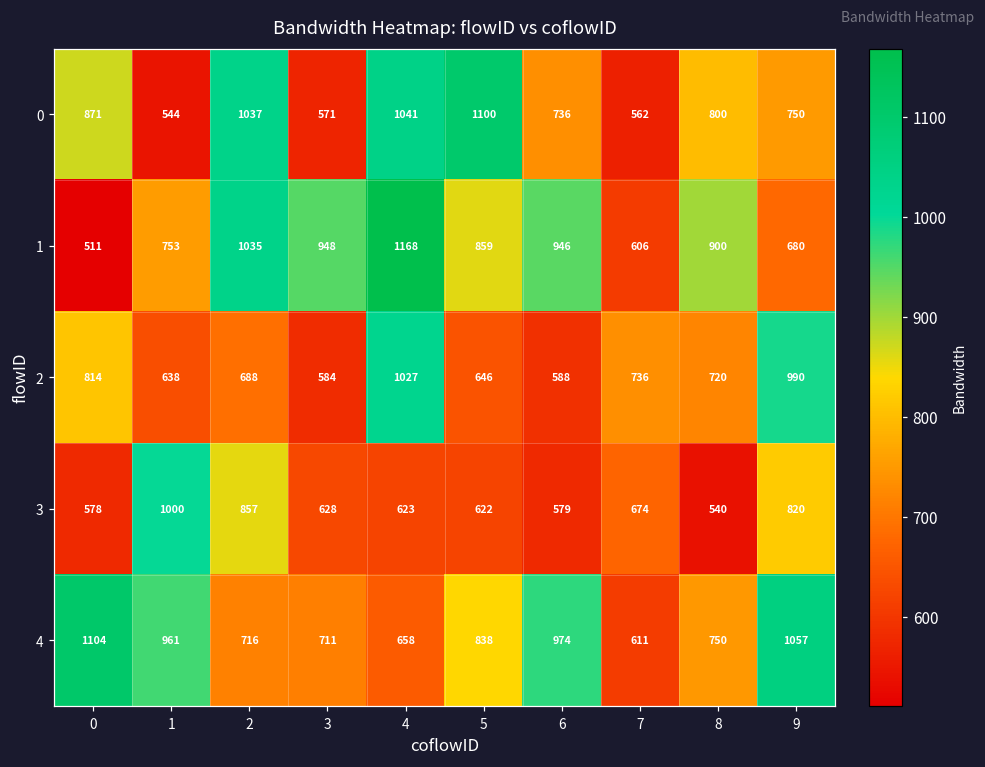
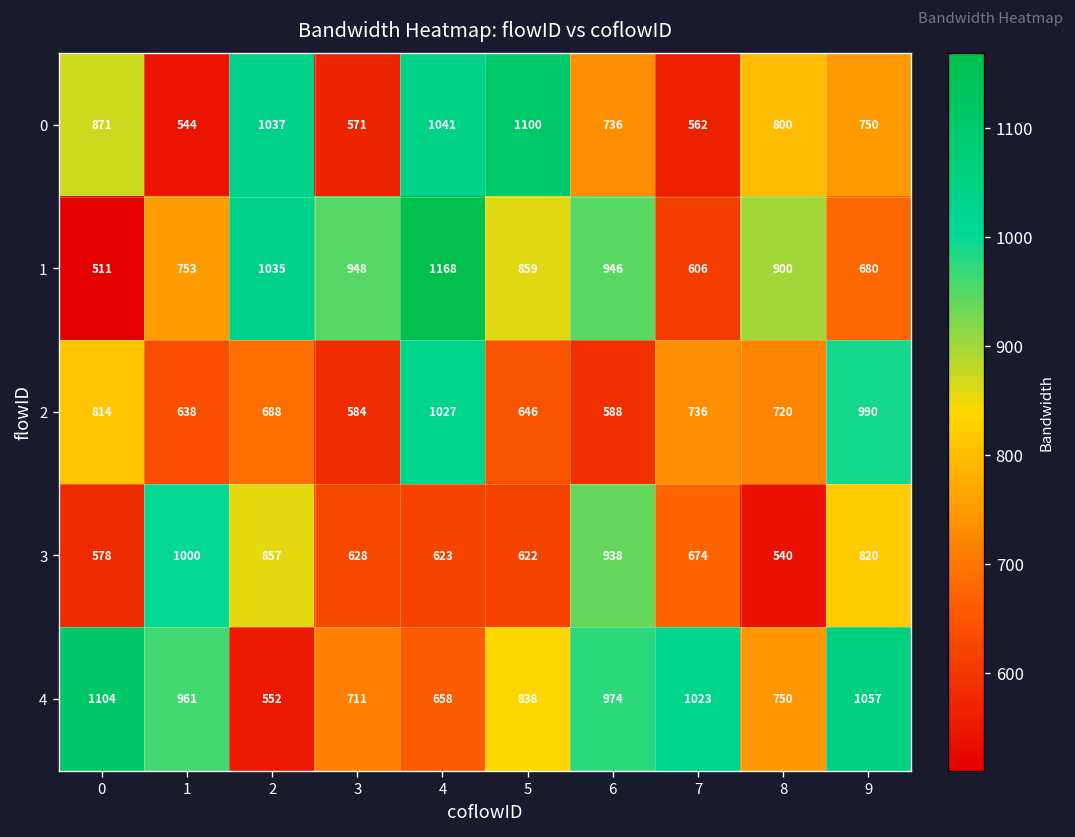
3, 6: 579 -> 938
4, 2: 716 -> 552
4, 7: 611 -> 1023
